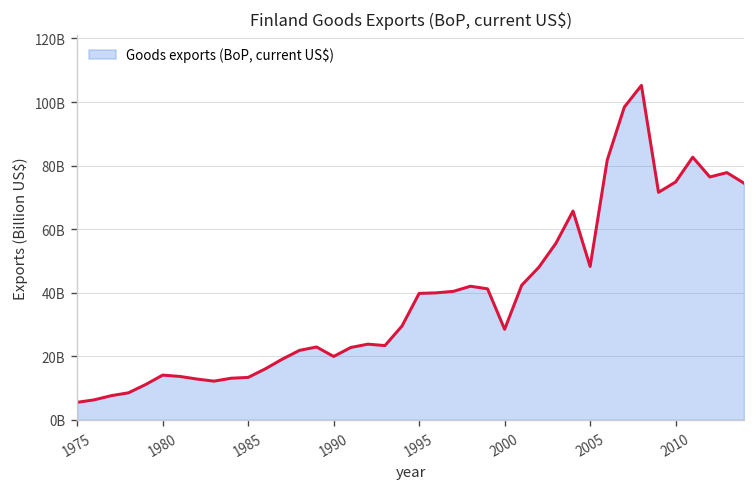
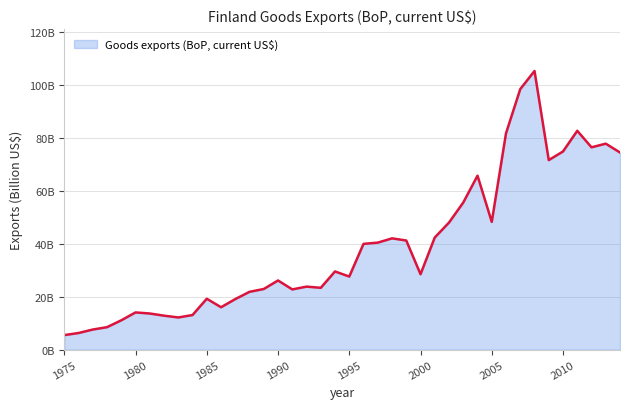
1985: 13000000000 -> 19000000000
1990: 20000000000 -> 26000000000
1995: 40000000000 -> 28000000000
